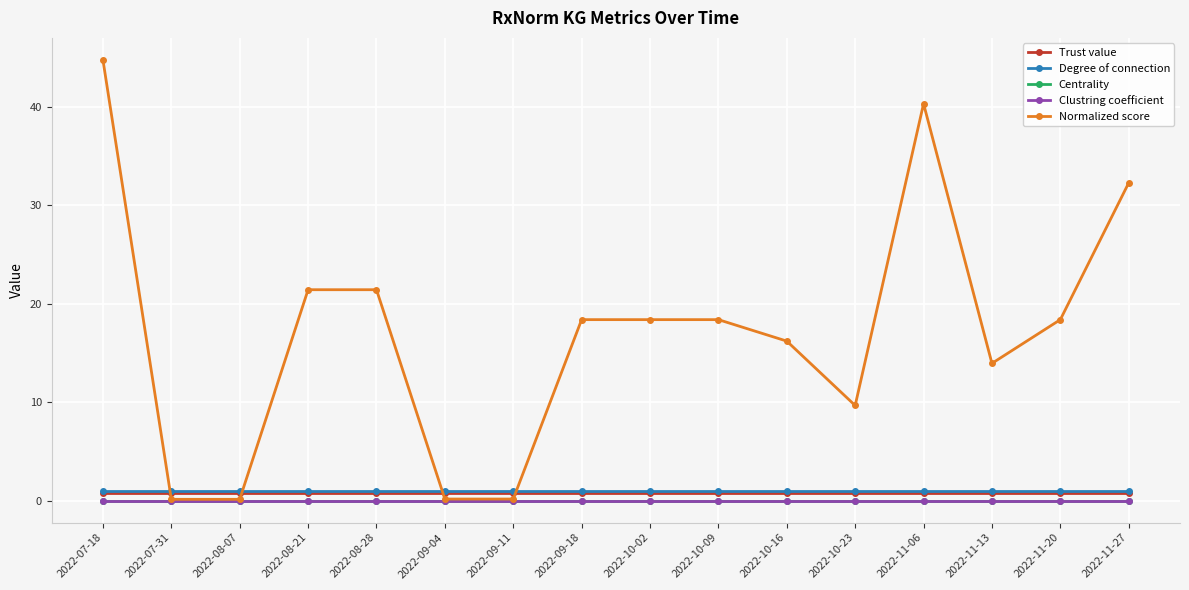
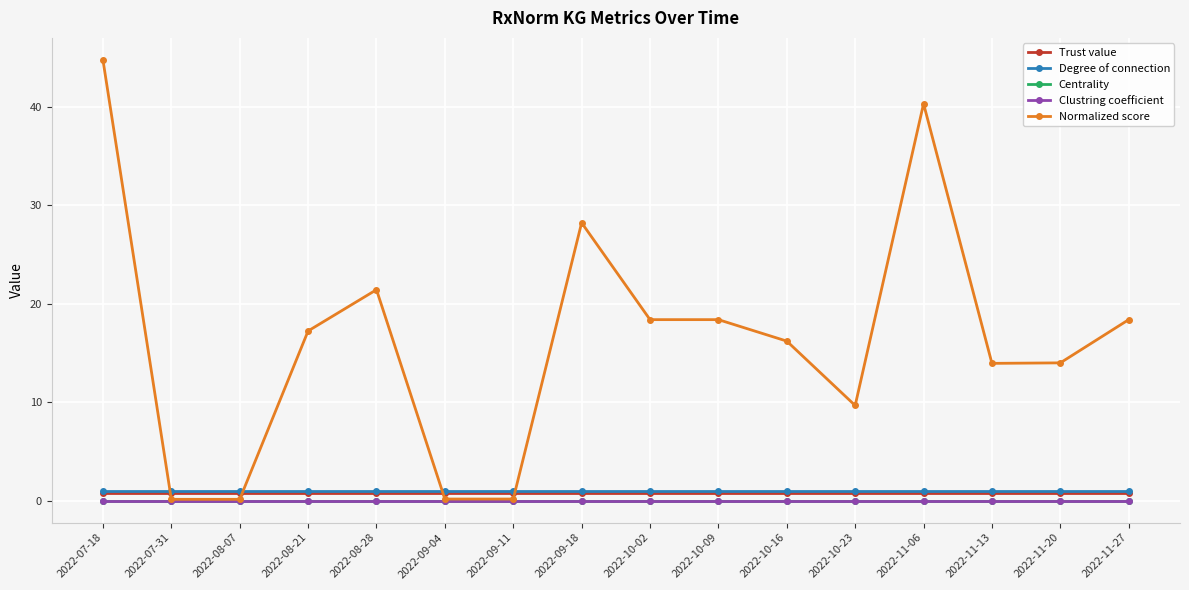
Normalized score, 2022-08-21: 21 -> 17
Normalized score, 2022-09-18: 18 -> 28
Normalized score, 2022-11-20: 18 -> 14
Normalized score, 2022-11-27: 32 -> 18
